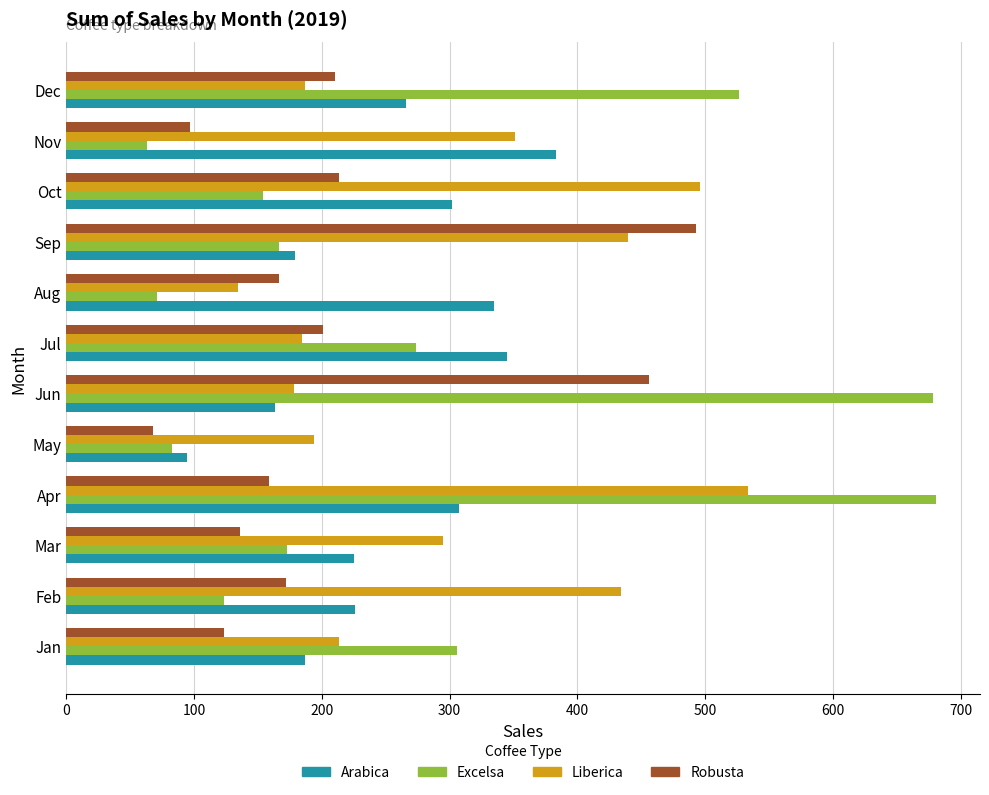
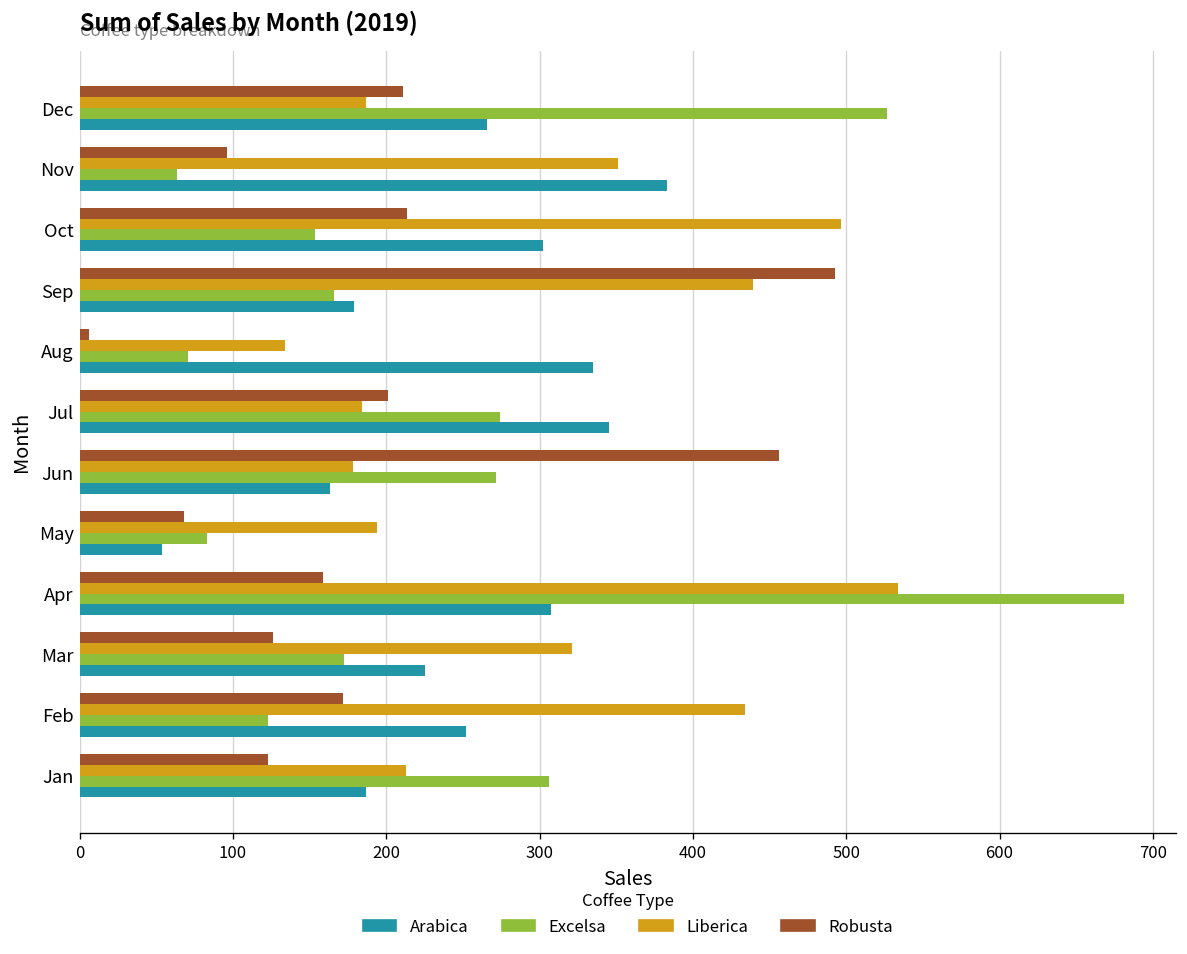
Robusta, Aug: 166 -> 6
Excelsa, Jun: 678 -> 271
Arabica, May: 94 -> 54
Robusta, Mar: 136 -> 126
Liberica, Mar: 295 -> 321
Arabica, Feb: 226 -> 252
